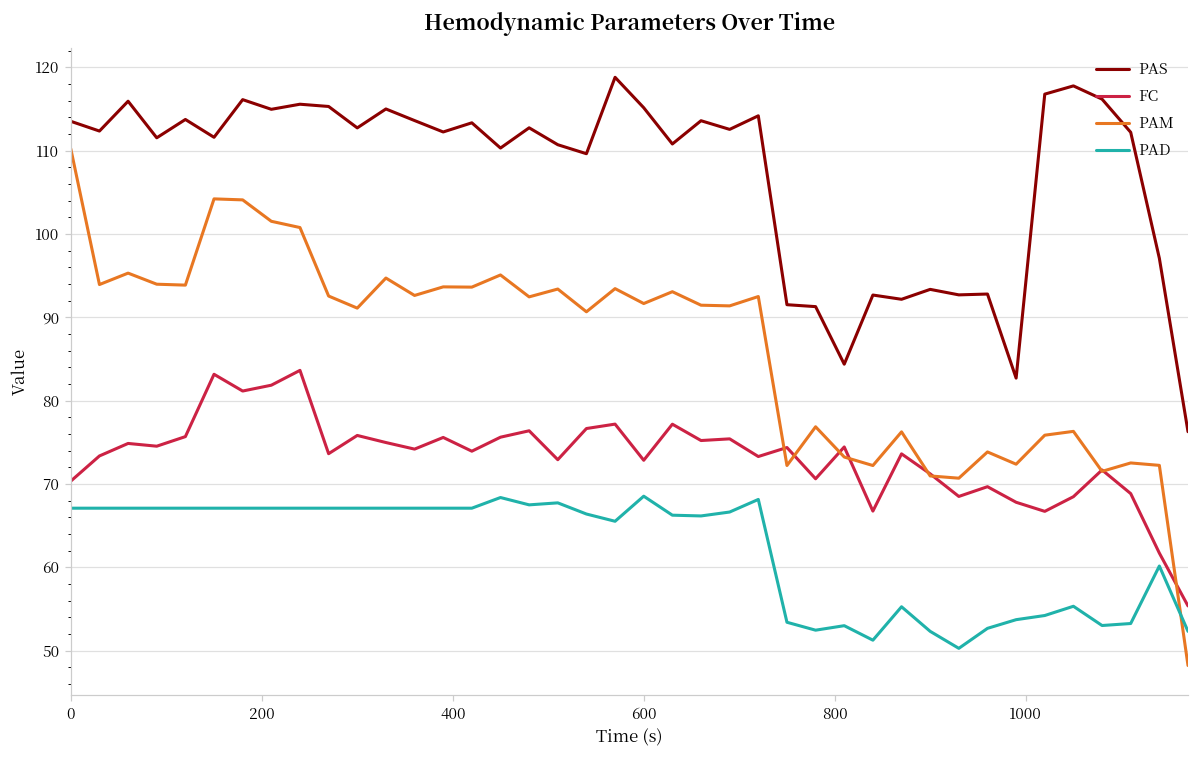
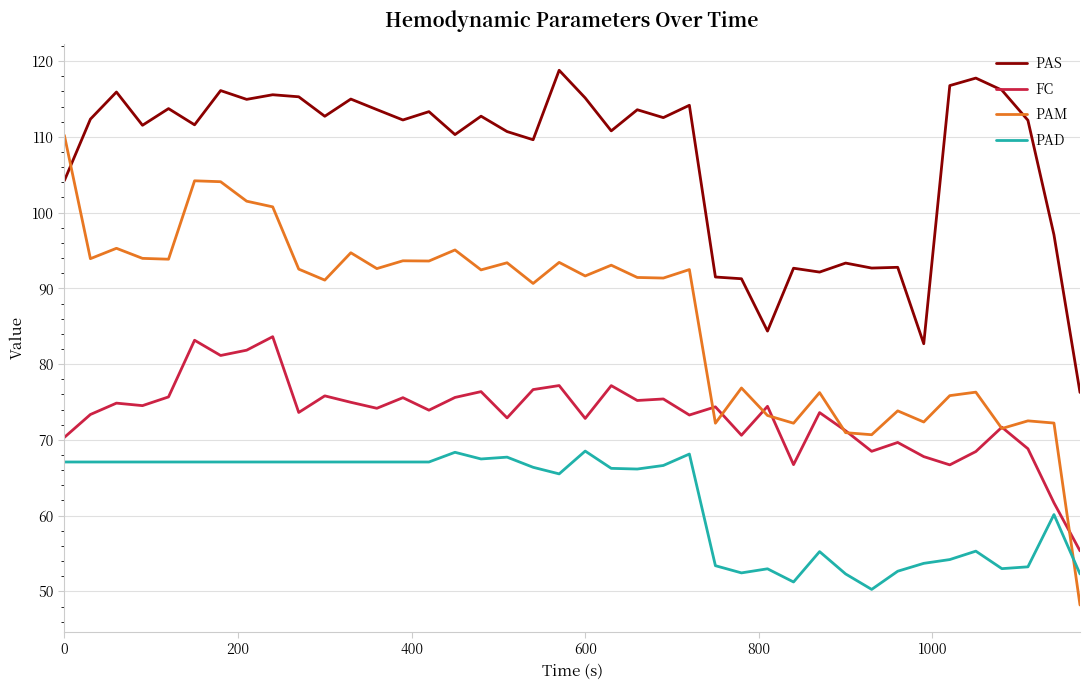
PAS, 0: 114 -> 104
